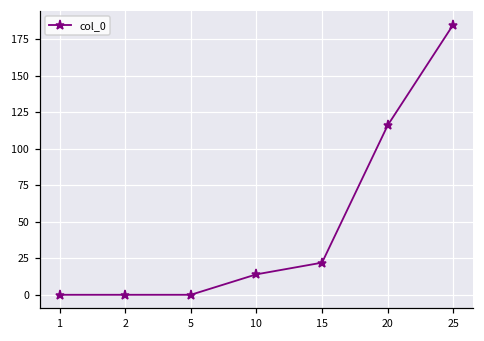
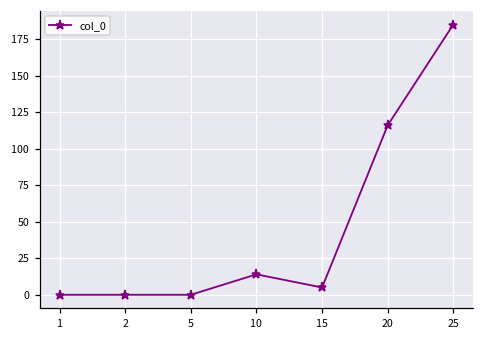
15: 22 -> 5
